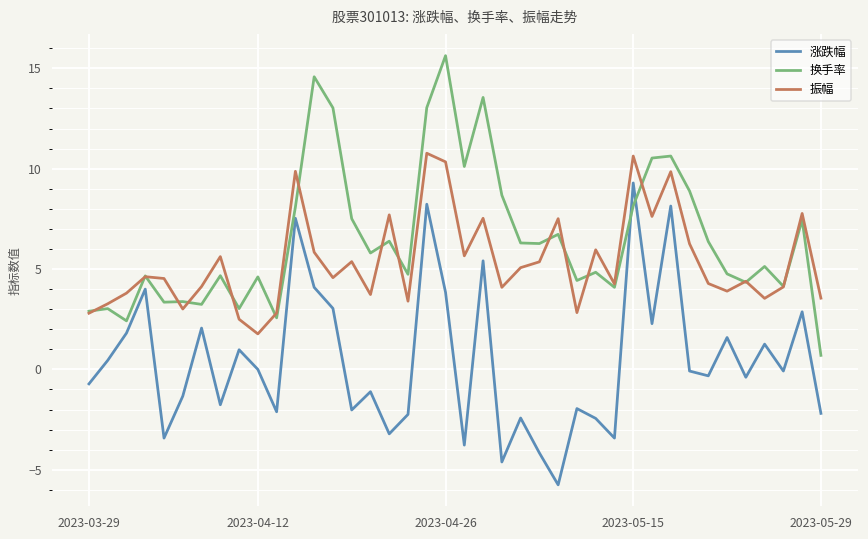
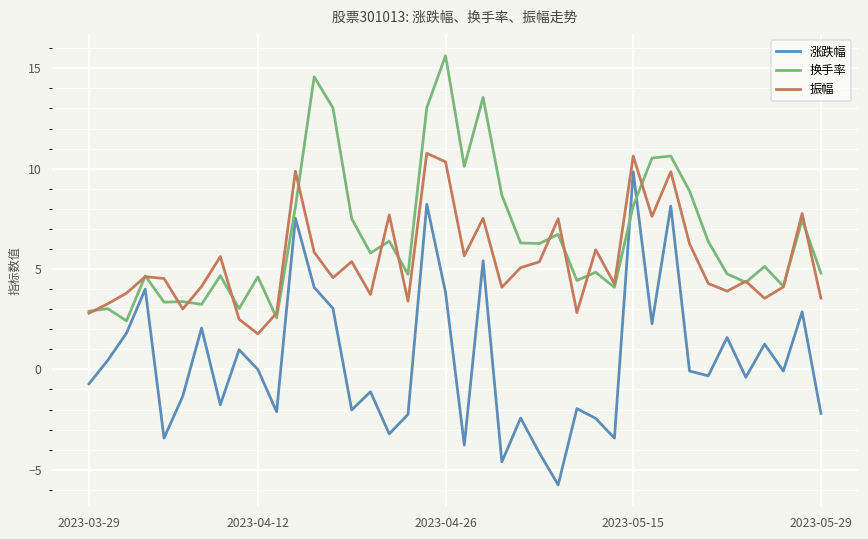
涨跌幅, 2023-05-15: 9.3 -> 9.9
换手率, 2023-05-29: 0.7 -> 4.8
